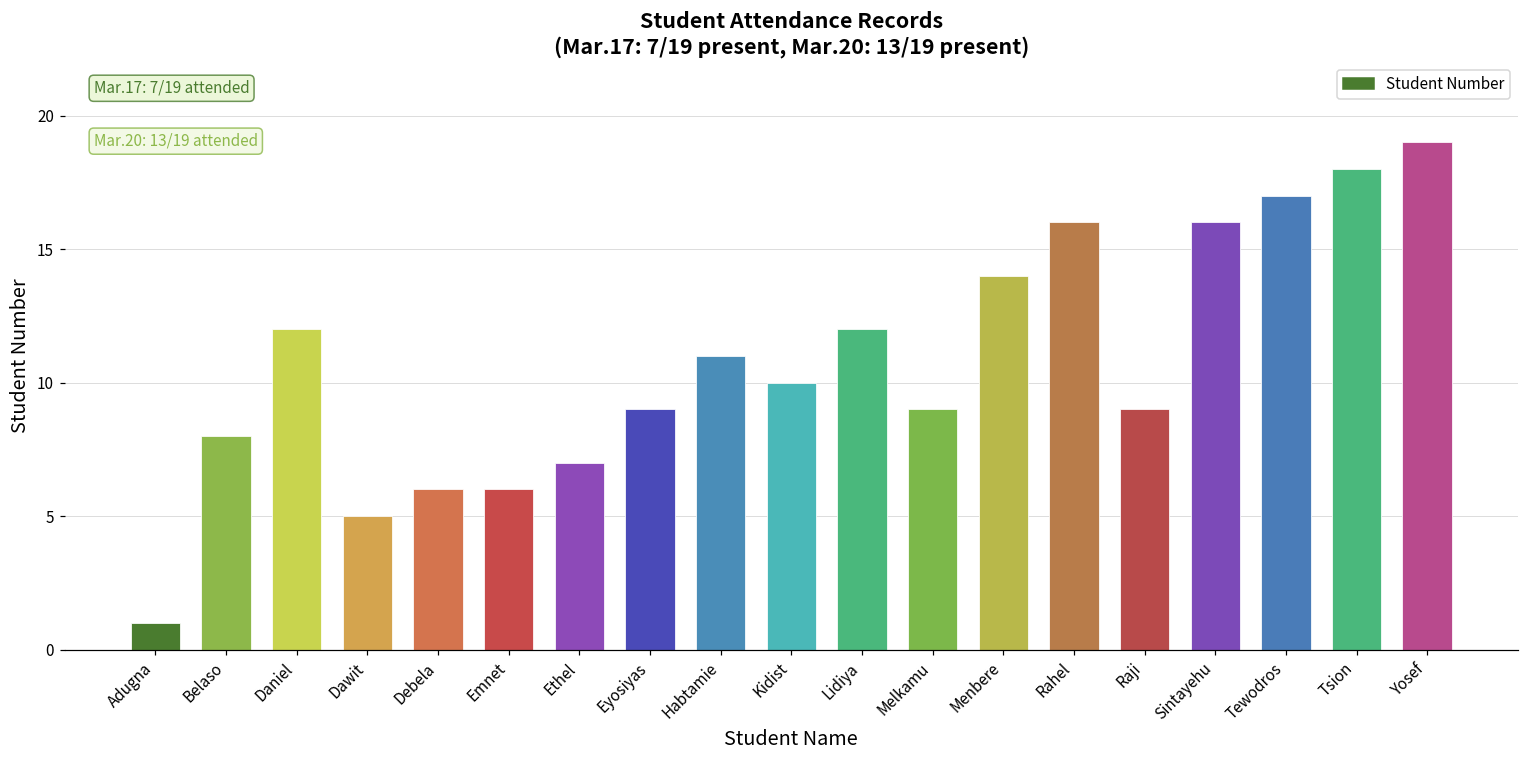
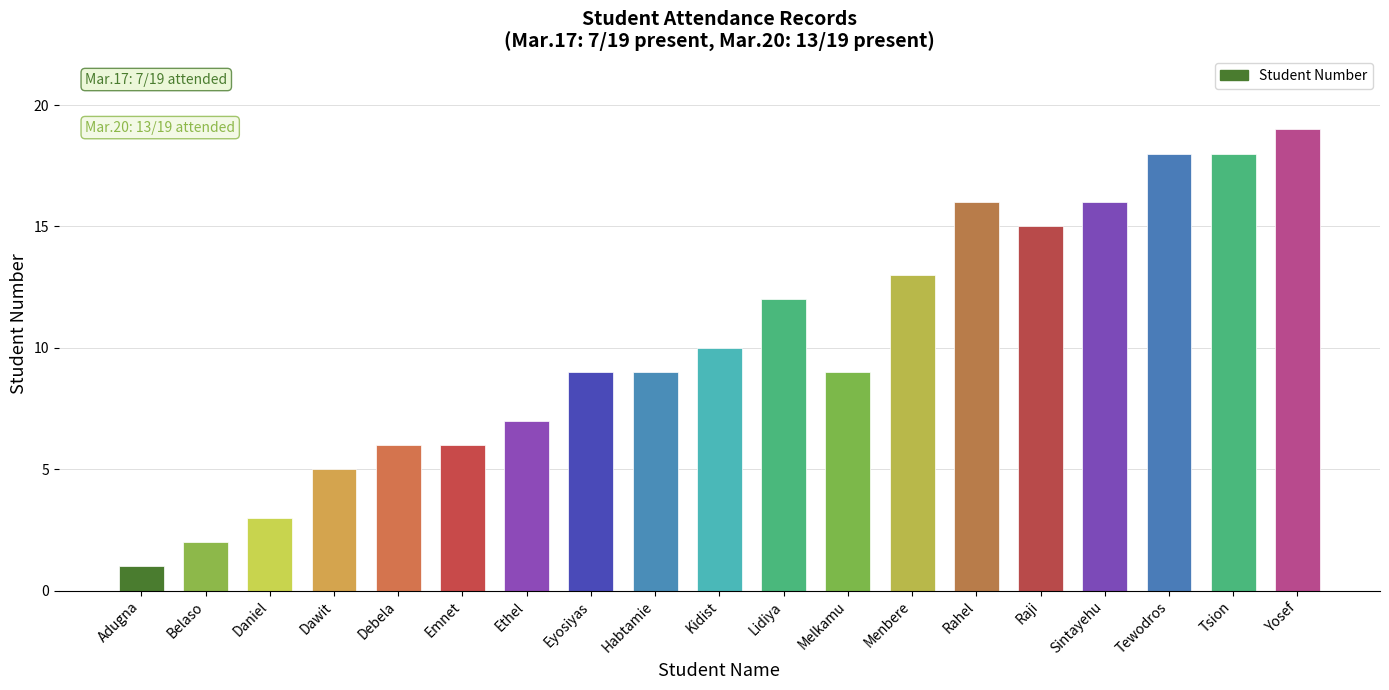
Belaso: 8 -> 2
Daniel: 12 -> 3
Habtamie: 11 -> 9
Menbere: 14 -> 13
Raji: 9 -> 15
Tewodros: 17 -> 18
